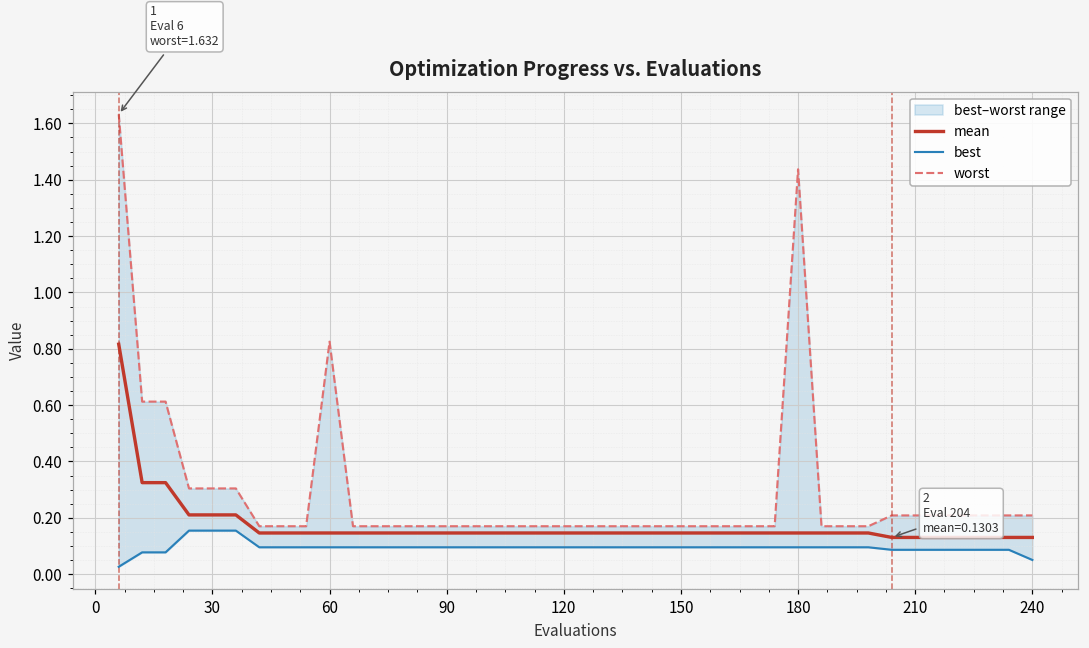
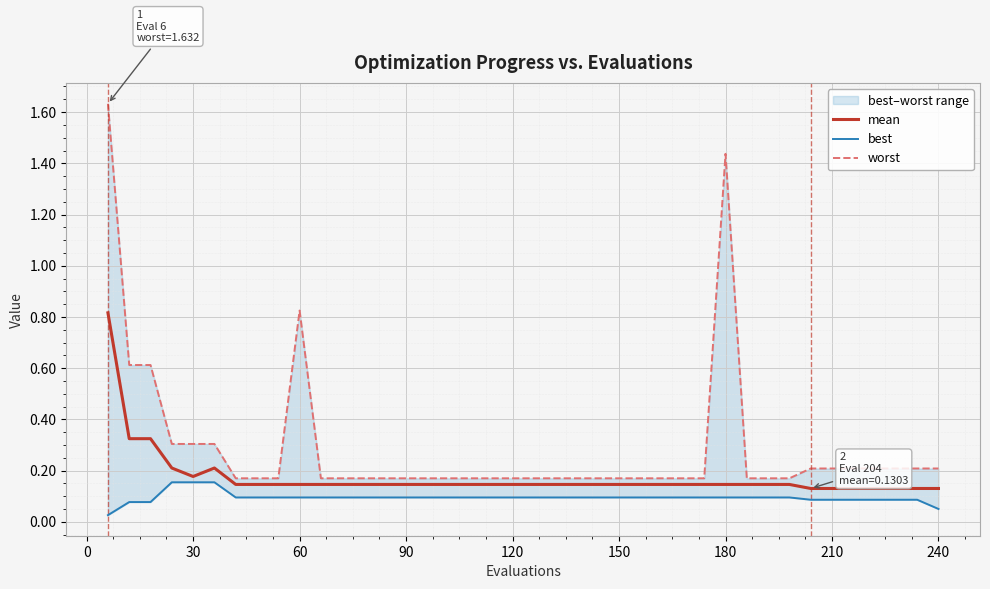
mean, 30: 0.21 -> 0.18
